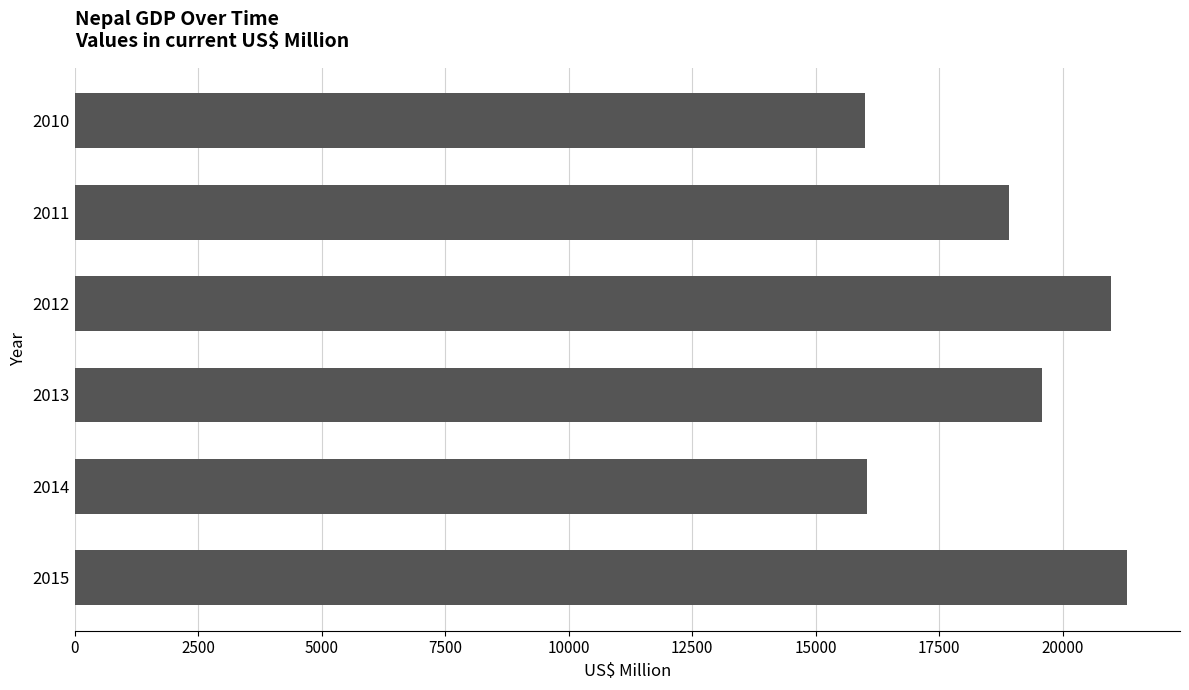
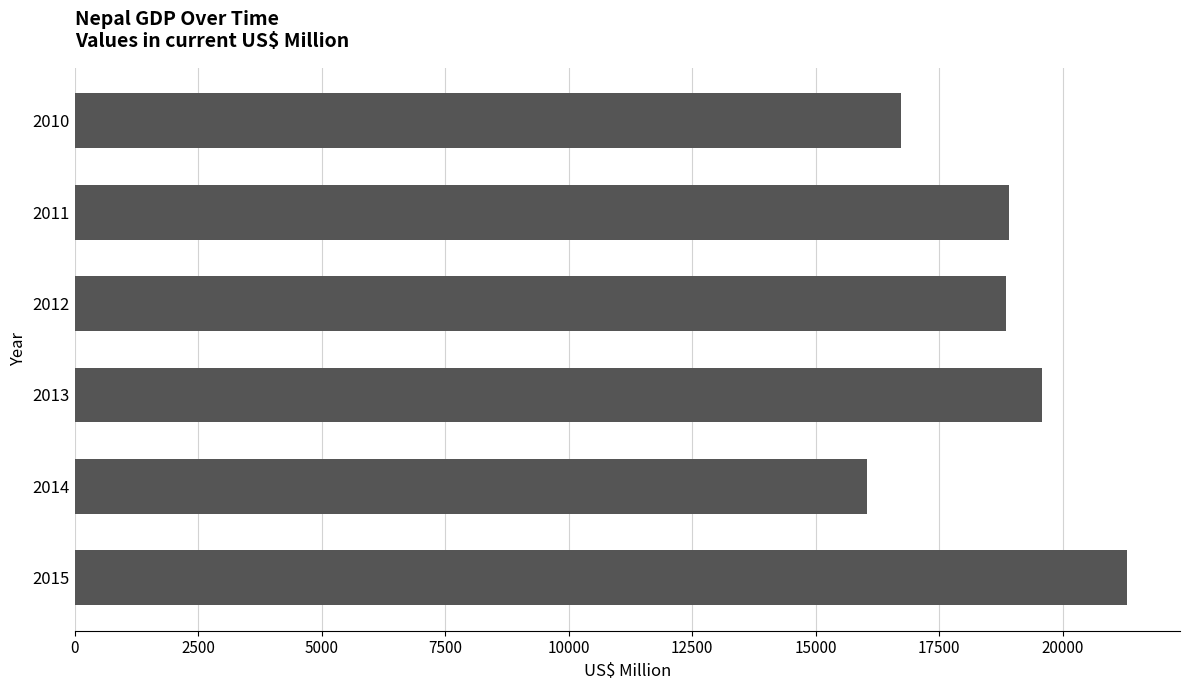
2010: 16000 -> 16700
2012: 21000 -> 18900
